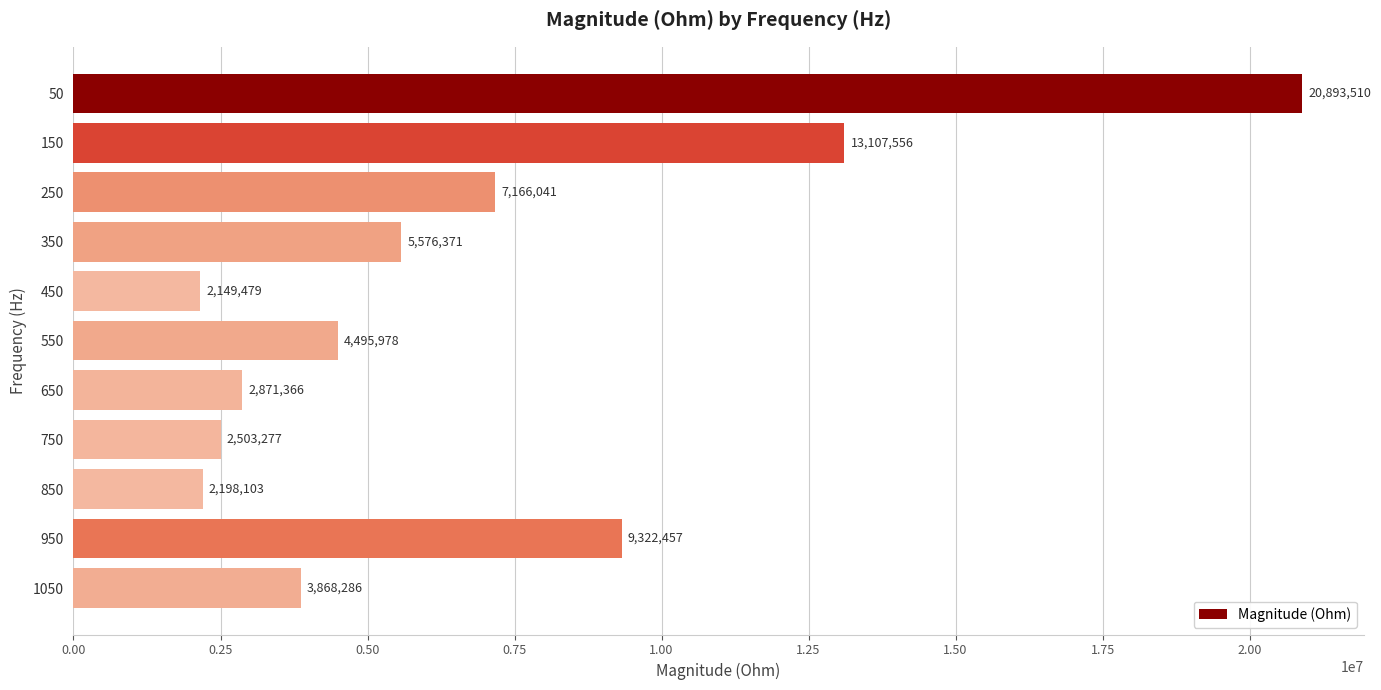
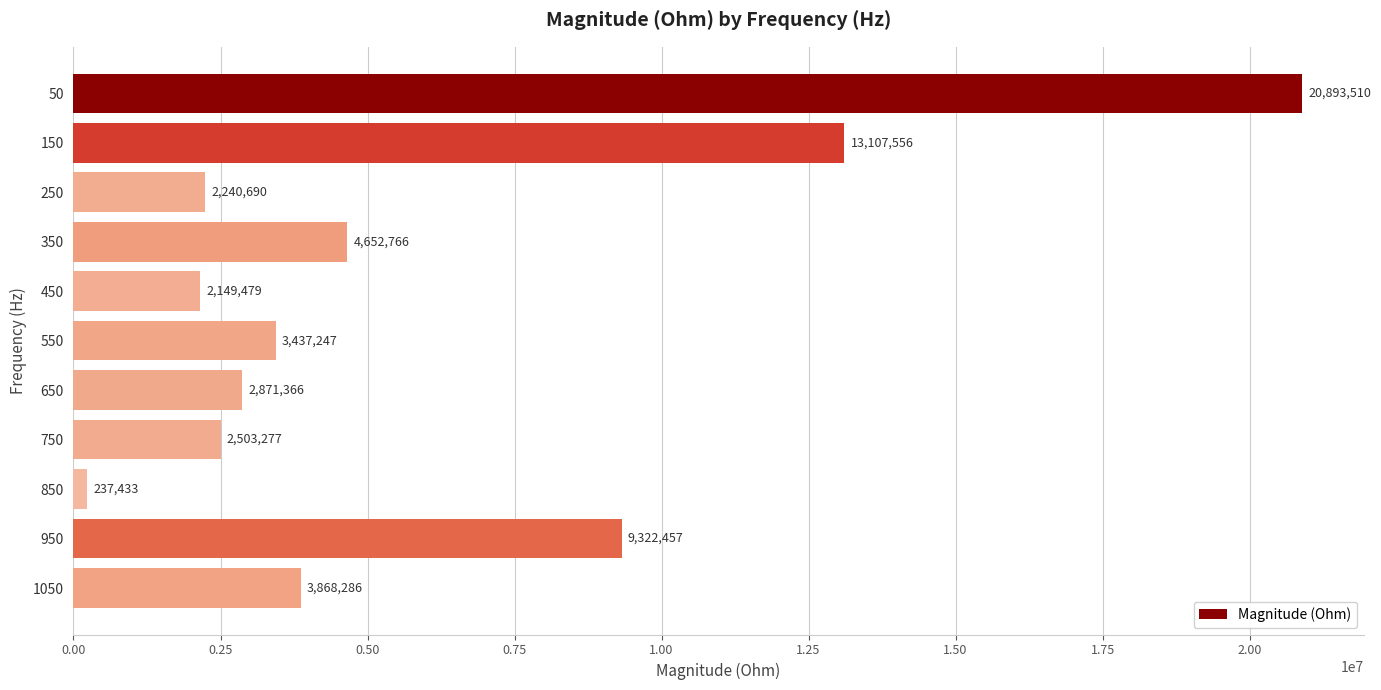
250: 7,166,041 -> 2,240,690
350: 5,576,371 -> 4,652,766
550: 4,495,978 -> 3,437,247
850: 2,198,103 -> 237,433
